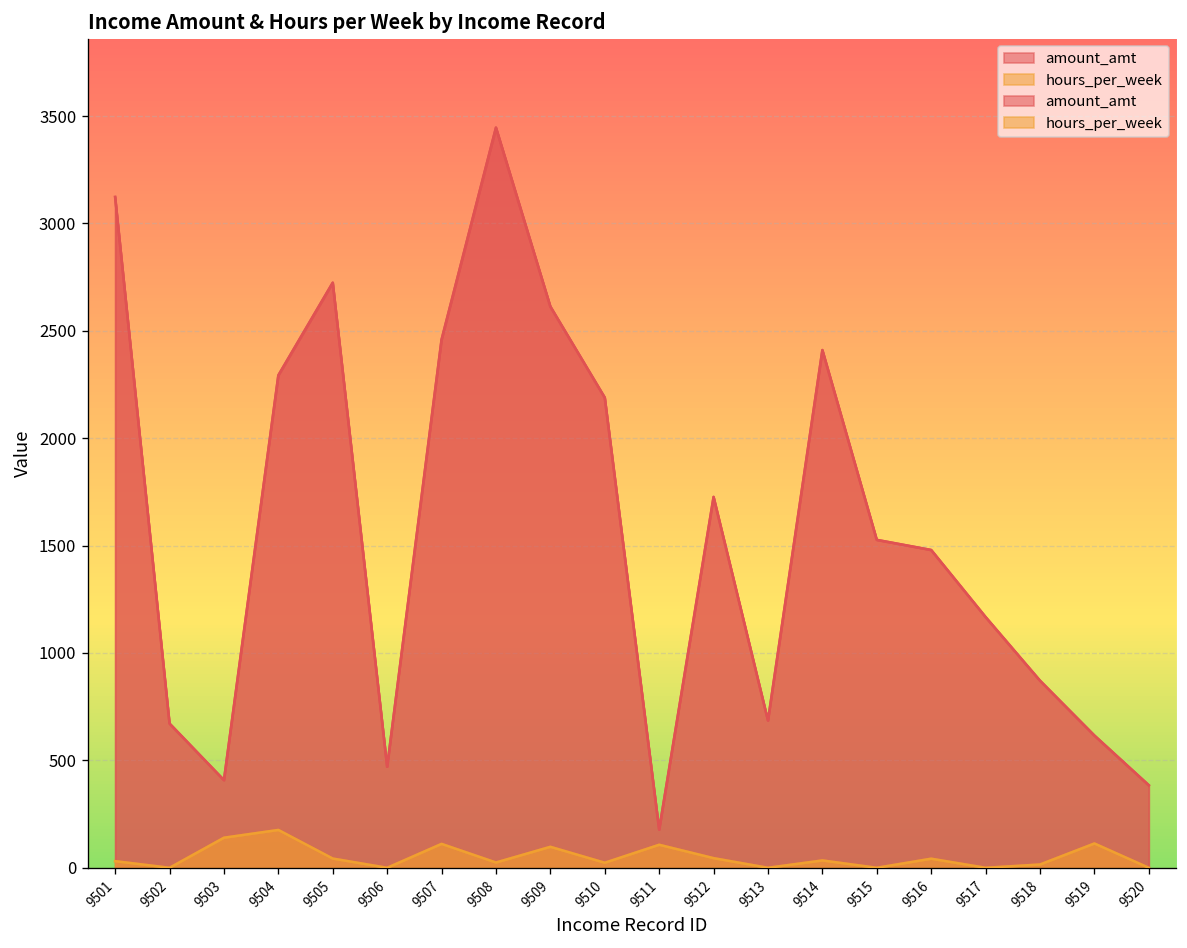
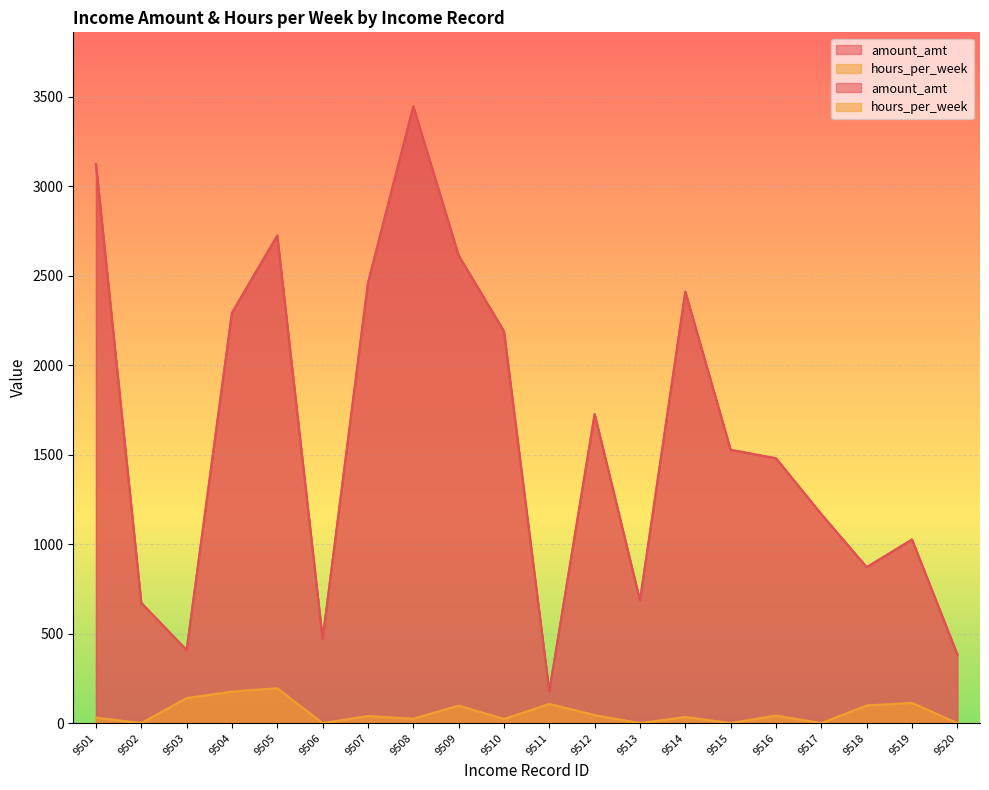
hours_per_week, 9505: 40 -> 190
hours_per_week, 9507: 110 -> 40
hours_per_week, 9518: 20 -> 100
amount_amt, 9519: 620 -> 1030
